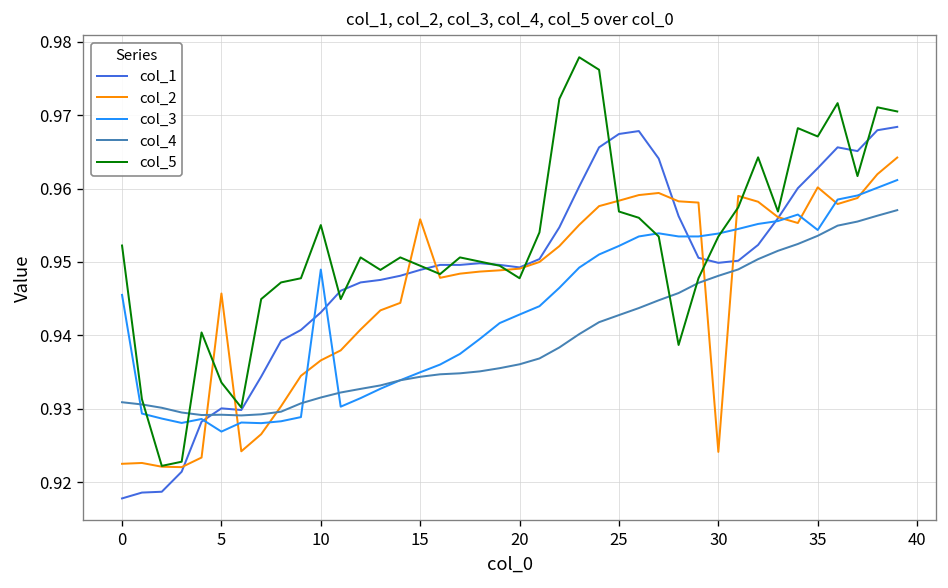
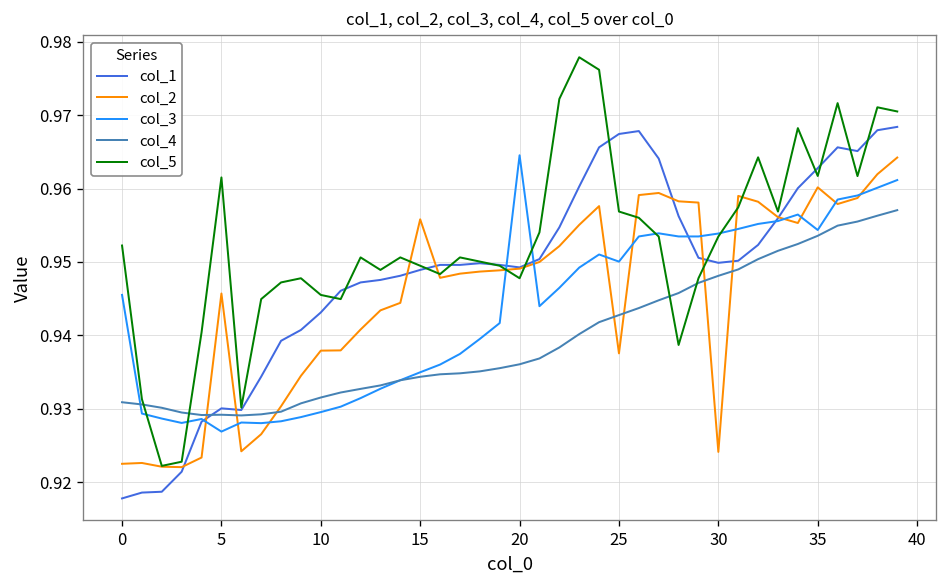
col_5, 5: 0.934 -> 0.962
col_2, 10: 0.937 -> 0.938
col_3, 10: 0.949 -> 0.930
col_5, 10: 0.955 -> 0.946
col_3, 20: 0.943 -> 0.965
col_2, 25: 0.958 -> 0.938
col_3, 25: 0.952 -> 0.950
col_5, 35: 0.967 -> 0.962
